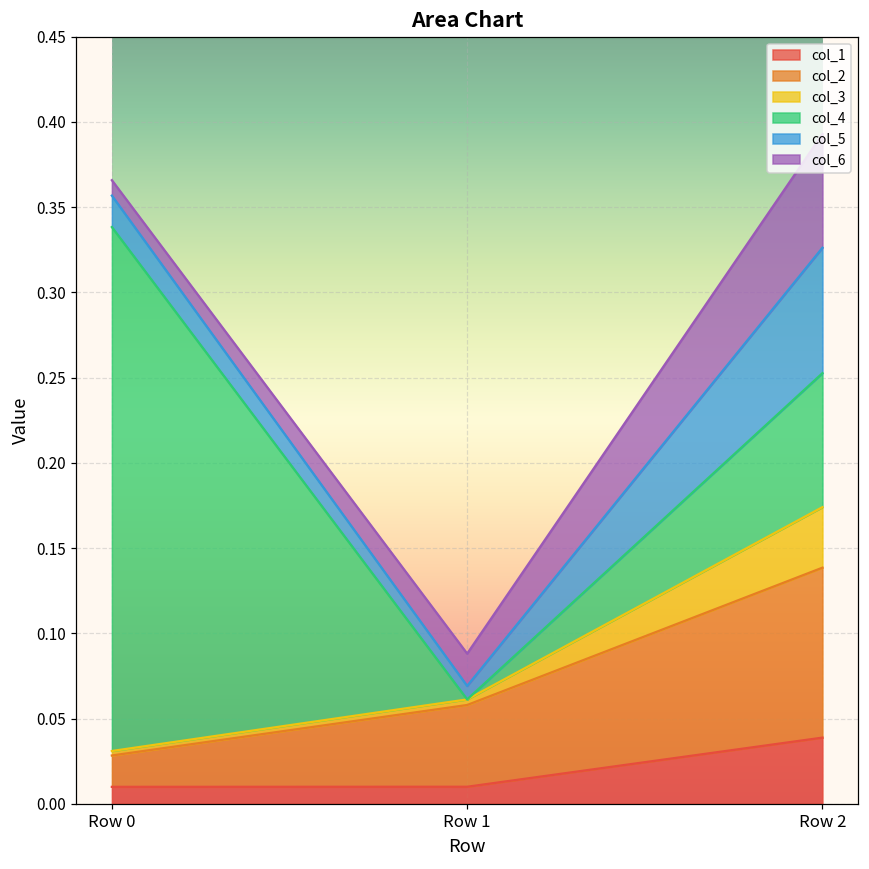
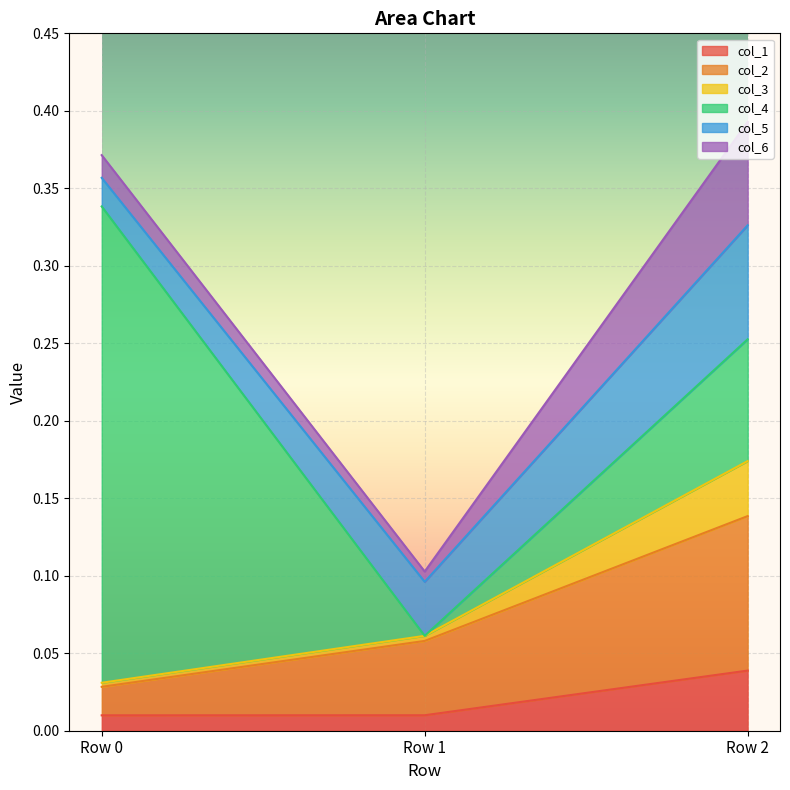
col_6, Row 0: 0.009 -> 0.015
col_5, Row 1: 0.008 -> 0.035
col_6, Row 1: 0.019 -> 0.007
